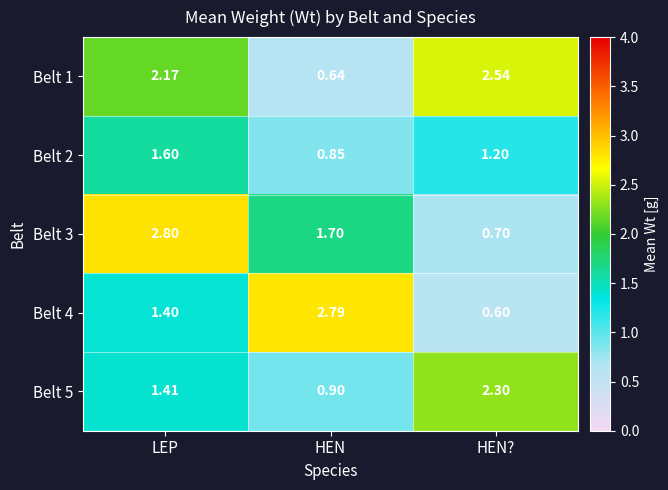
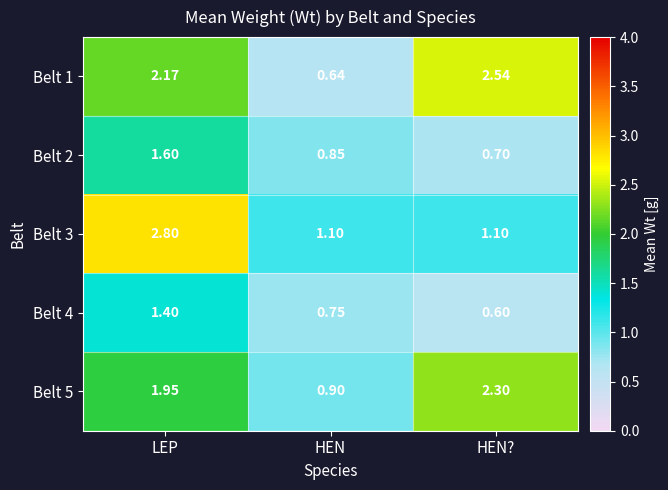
Belt 2, HEN?: 1.20 -> 0.70
Belt 3, HEN: 1.70 -> 1.10
Belt 3, HEN?: 0.70 -> 1.10
Belt 4, HEN: 2.79 -> 0.75
Belt 5, LEP: 1.41 -> 1.95
